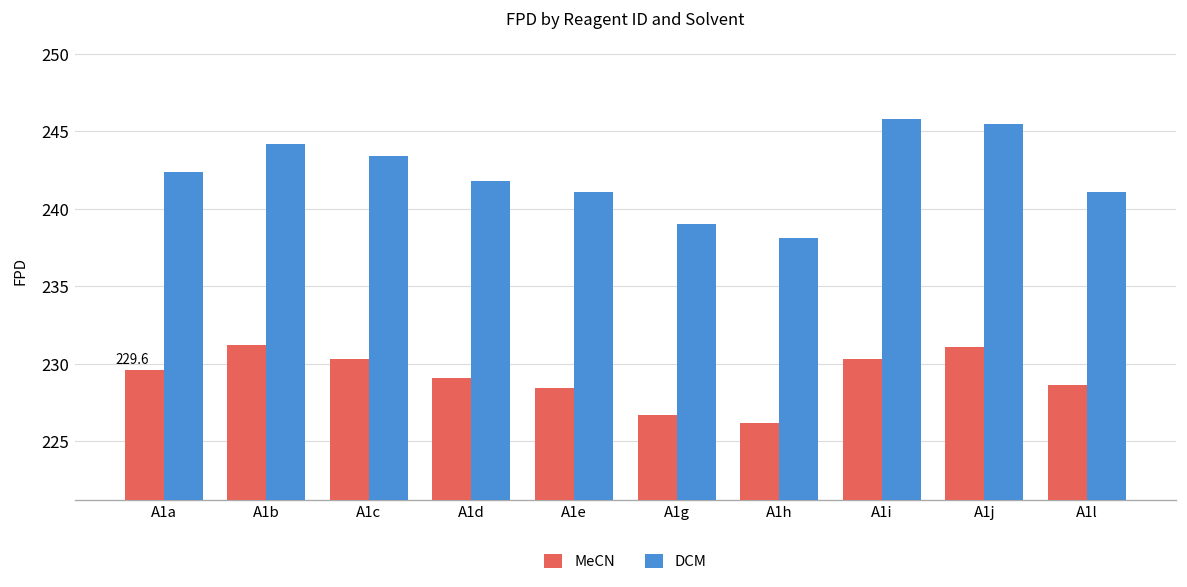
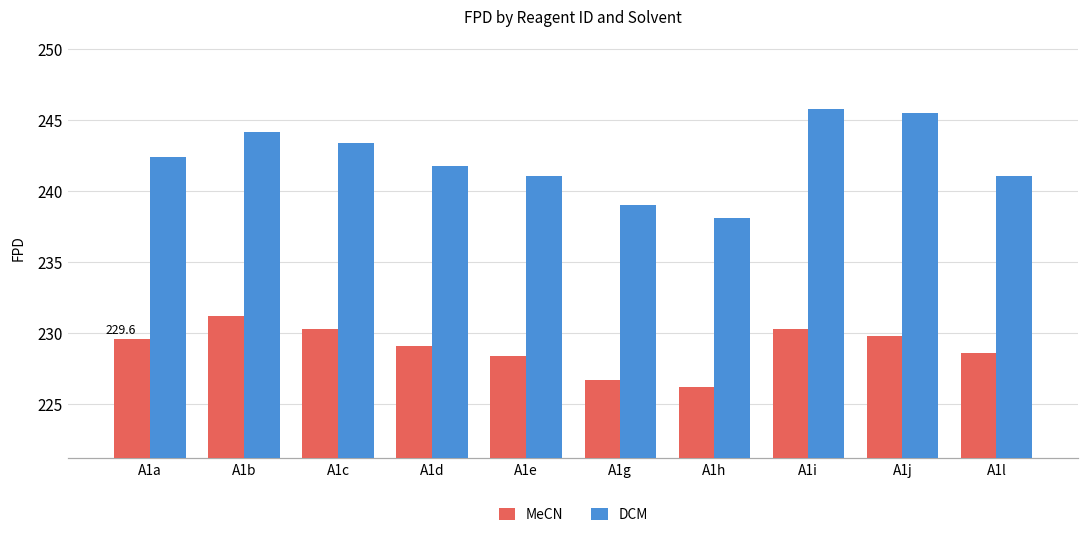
MeCN, A1j: 231.1 -> 229.8
